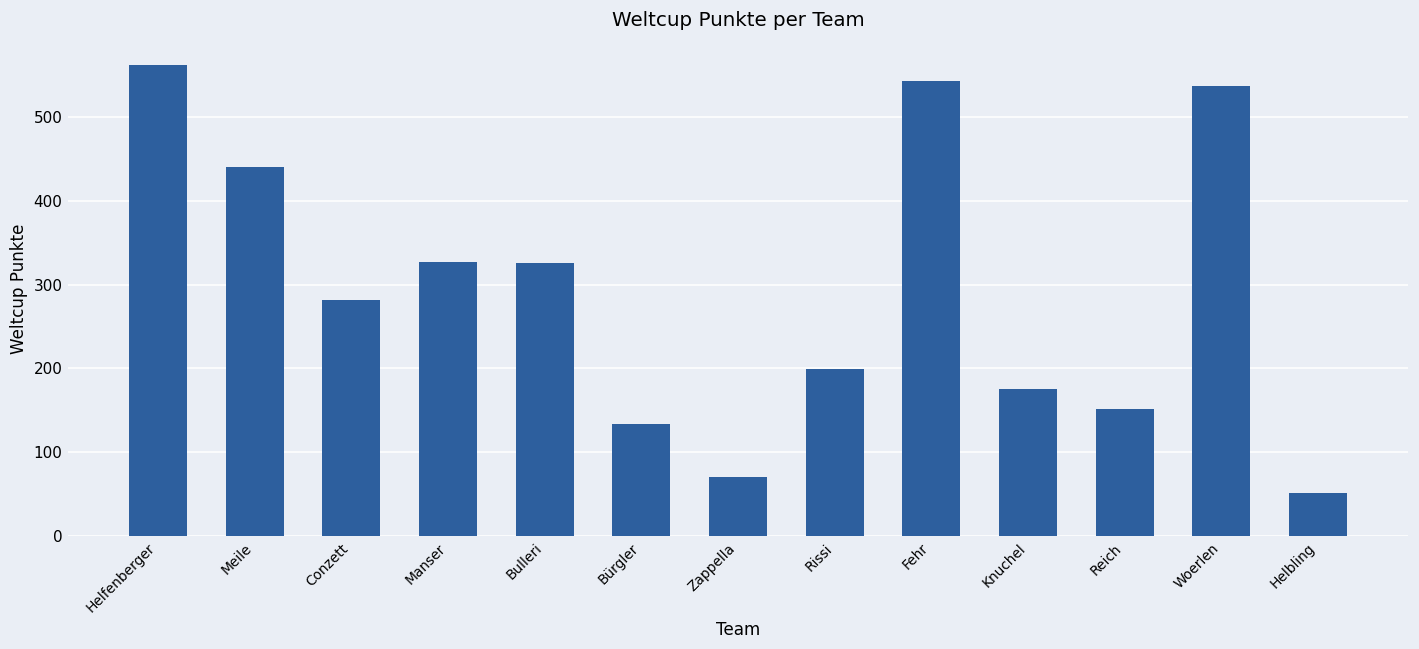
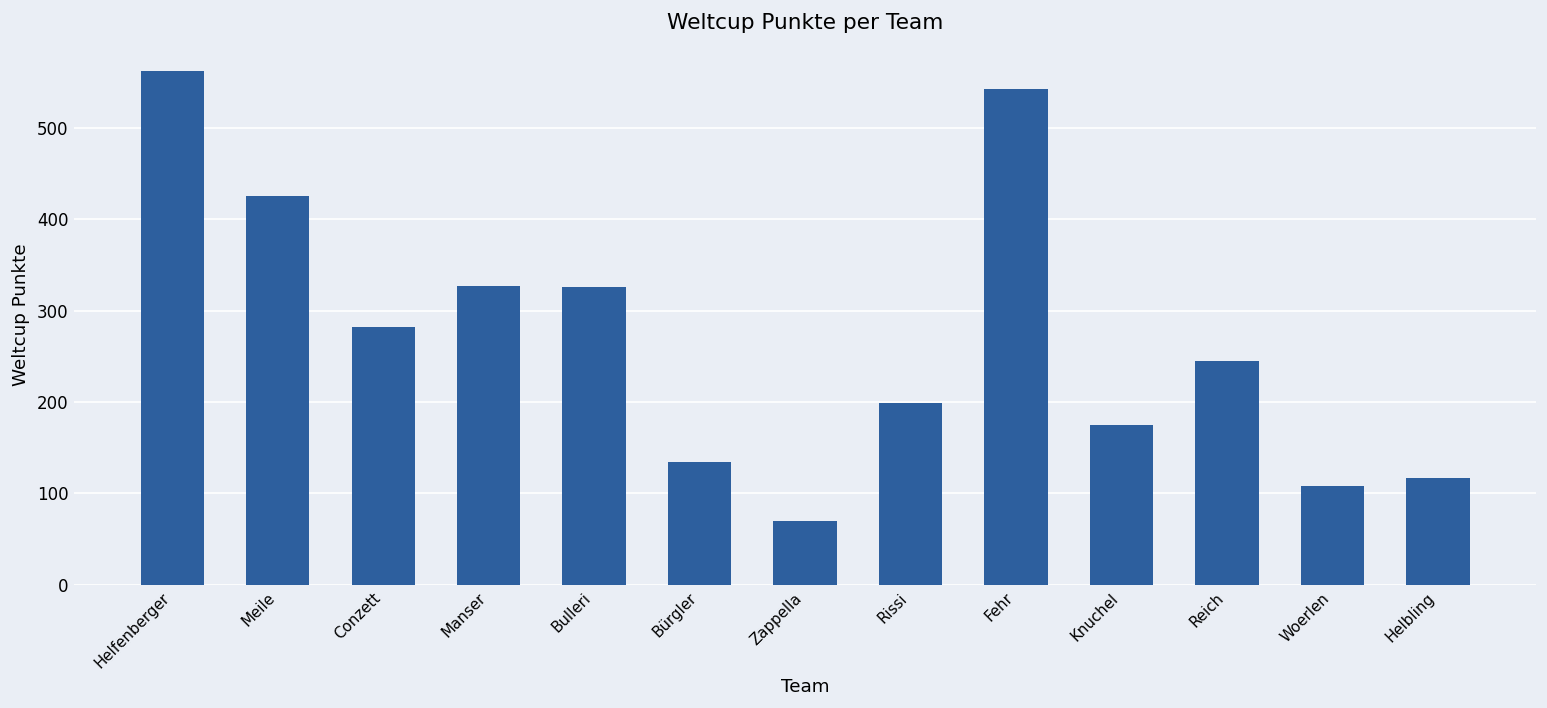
Meile: 440 -> 430
Reich: 150 -> 250
Woerlen: 540 -> 110
Helbling: 50 -> 120
